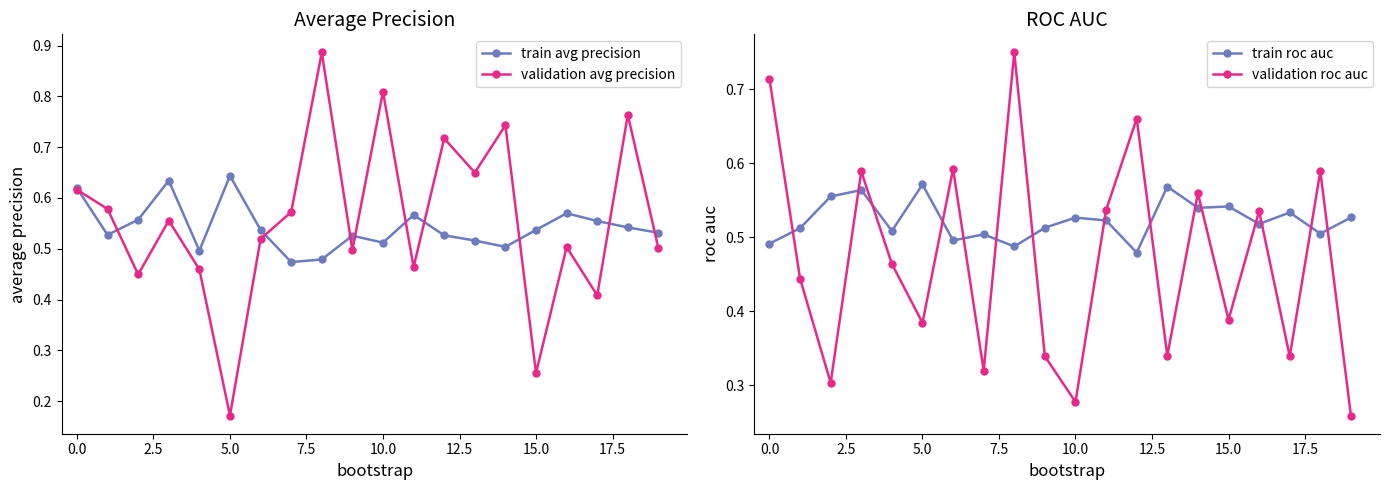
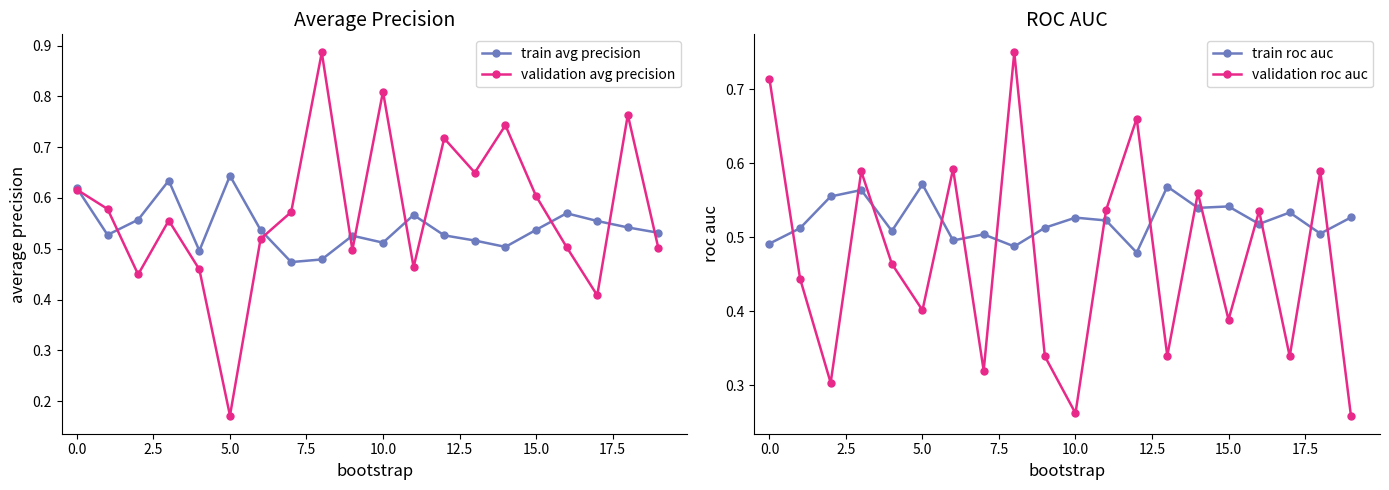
Average Precision, validation avg precision, 15.0: 0.26 -> 0.60
ROC AUC, validation roc auc, 5.0: 0.38 -> 0.40
ROC AUC, validation roc auc, 10.0: 0.28 -> 0.26
